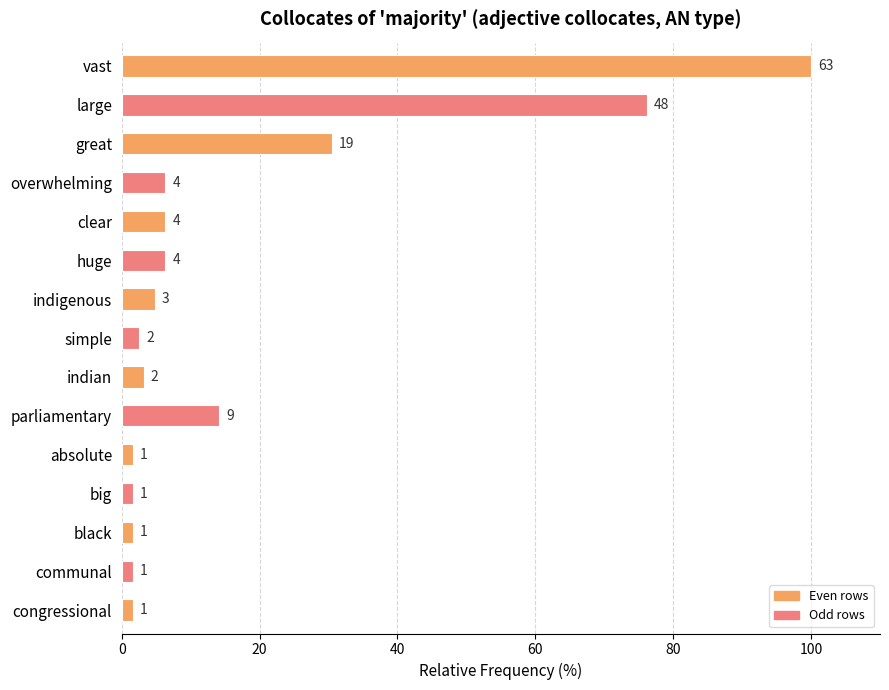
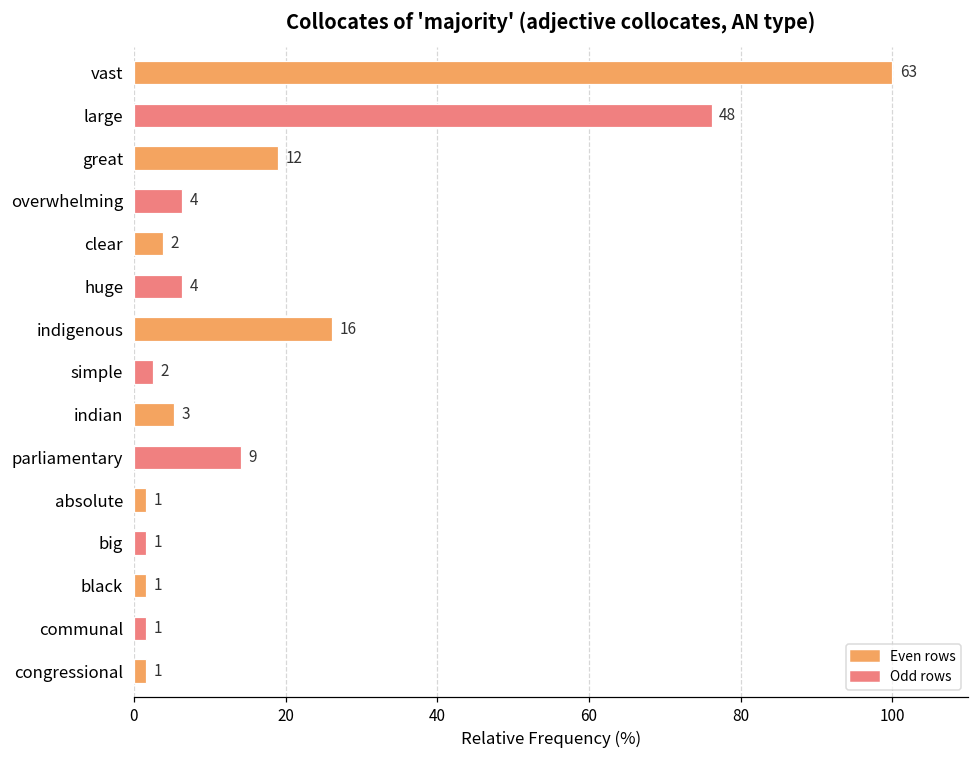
great: 19 -> 12
clear: 4 -> 2
indigenous: 3 -> 16
indian: 2 -> 3
